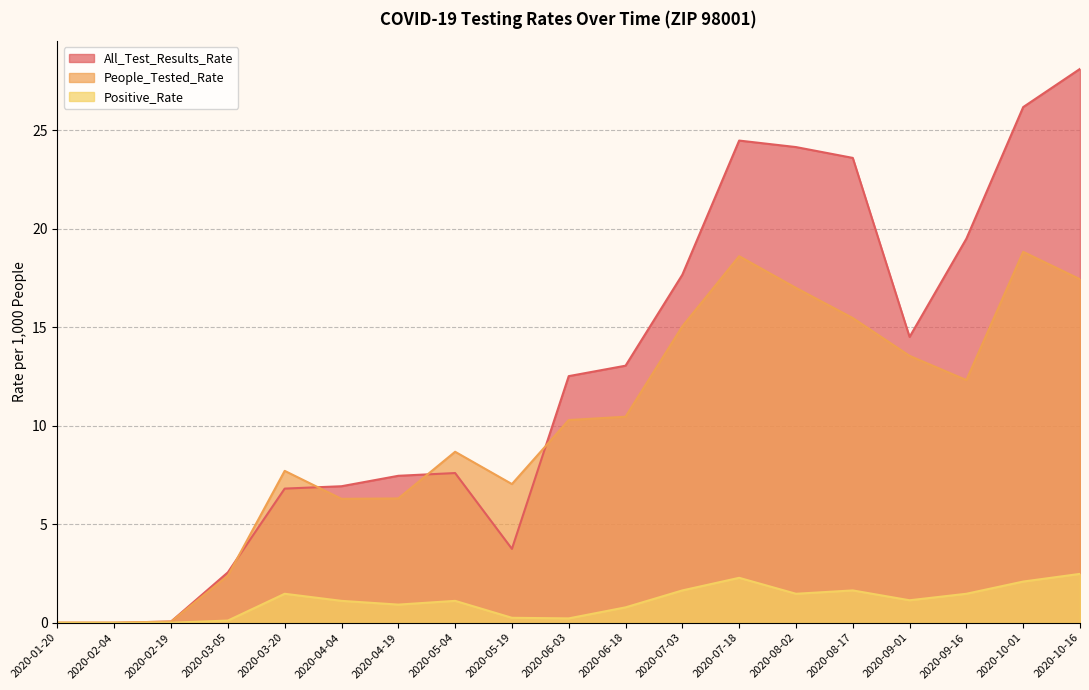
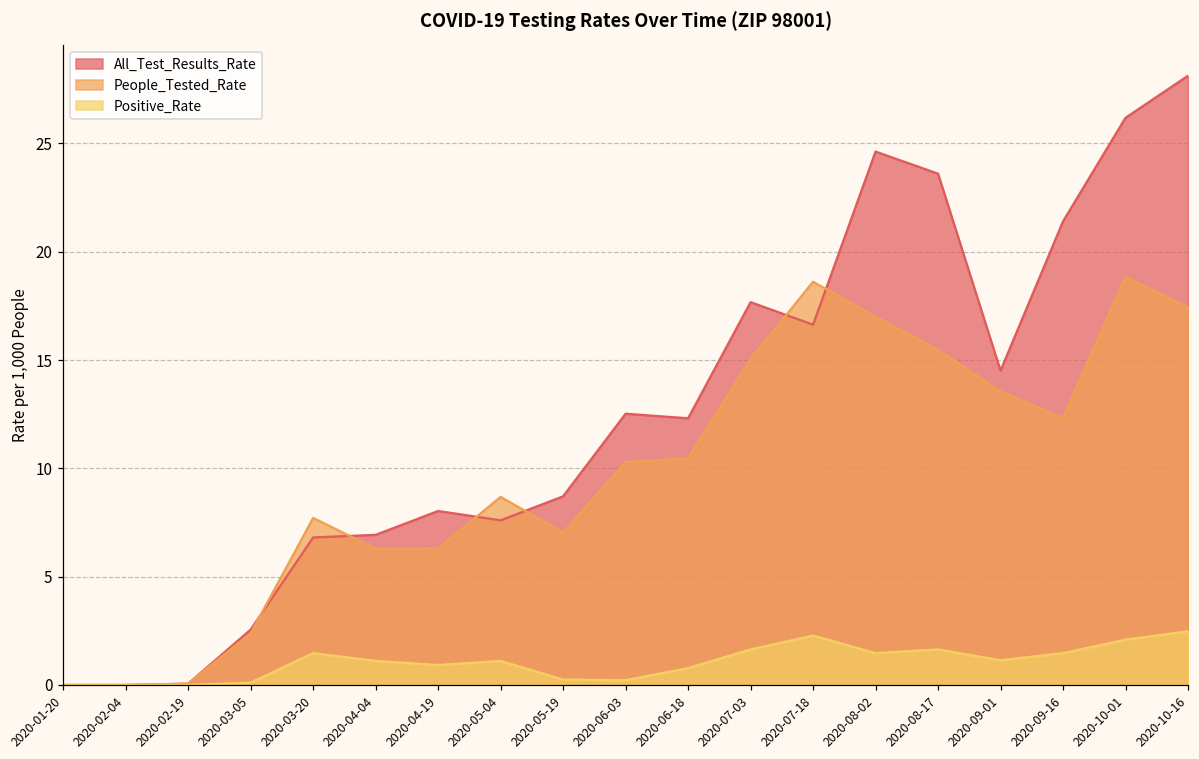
All_Test_Results_Rate, 2020-04-19: 7.5 -> 8.0
All_Test_Results_Rate, 2020-05-19: 3.8 -> 8.7
All_Test_Results_Rate, 2020-06-18: 13.1 -> 12.3
All_Test_Results_Rate, 2020-07-18: 24.5 -> 16.6
All_Test_Results_Rate, 2020-08-02: 24.2 -> 24.6
All_Test_Results_Rate, 2020-09-16: 19.5 -> 21.4
